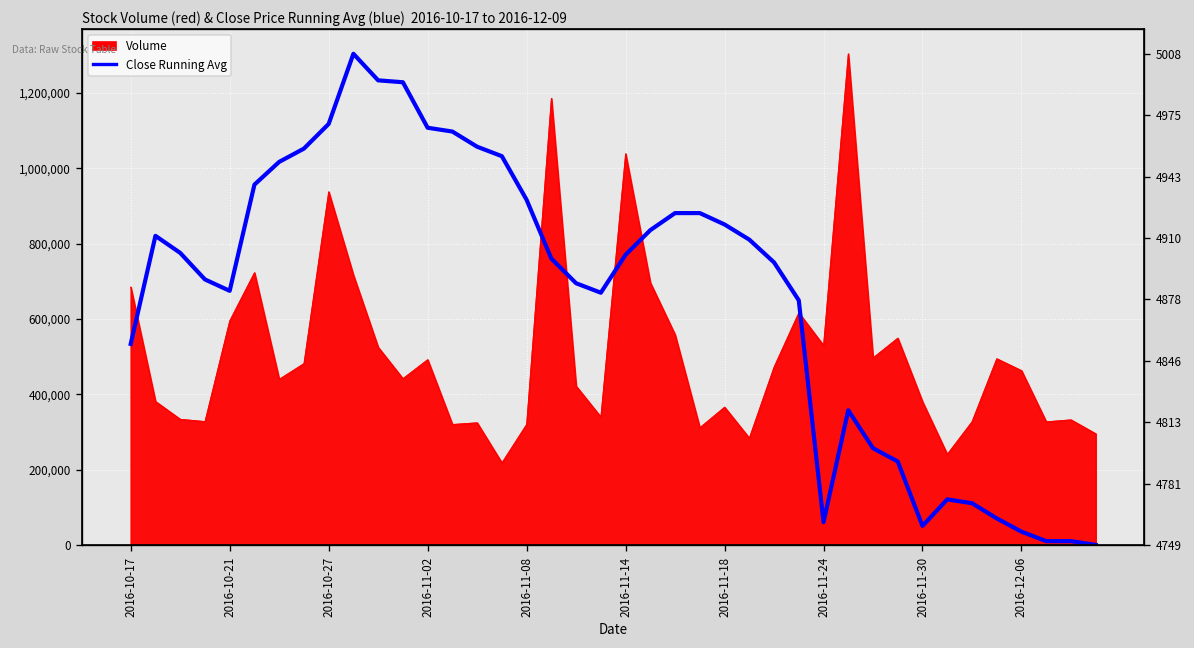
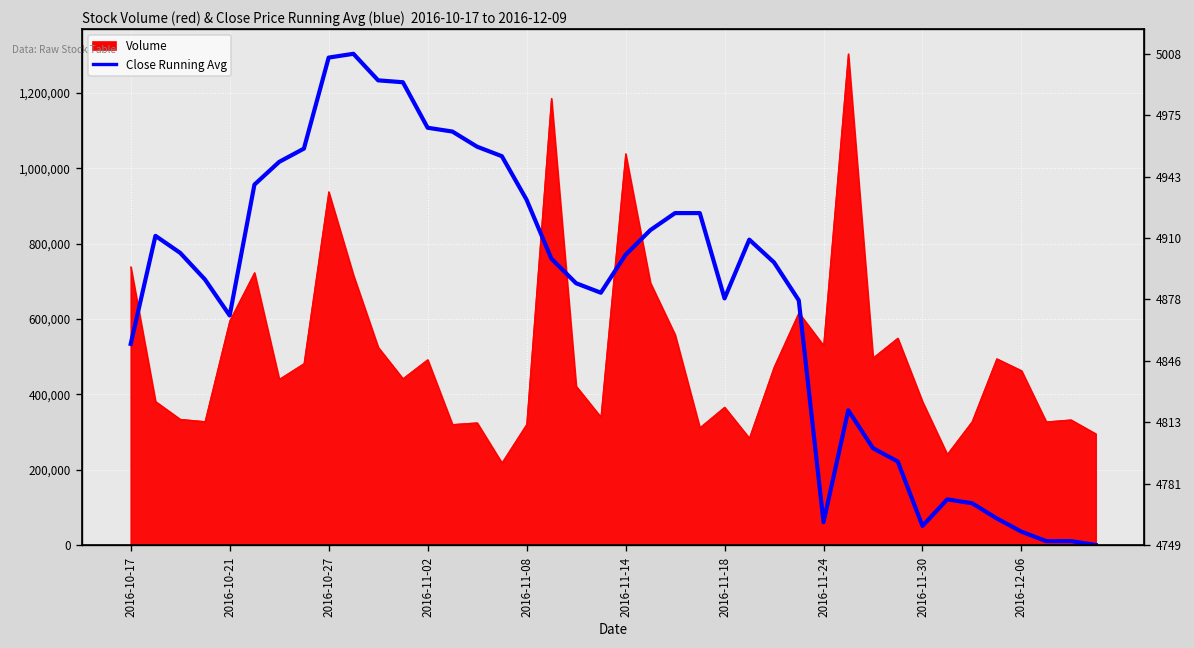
Volume, 2016-10-17: 680,000 -> 740,000
Close Running Avg, 2016-10-21: 670,000 -> 610,000
Close Running Avg, 2016-10-27: 1,120,000 -> 1,290,000
Close Running Avg, 2016-11-18: 850,000 -> 650,000
